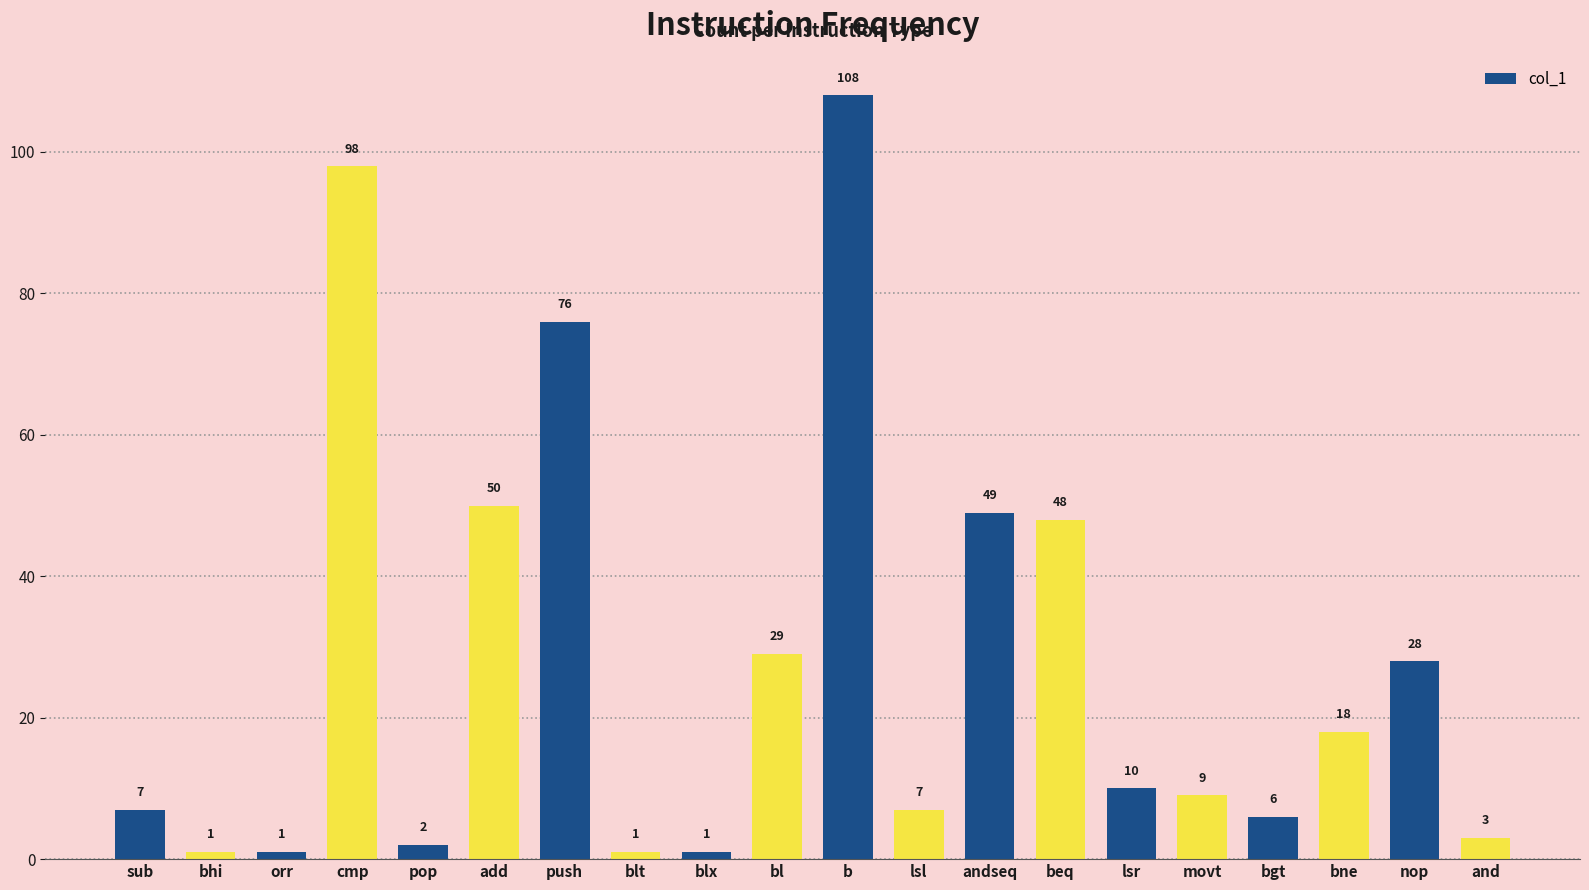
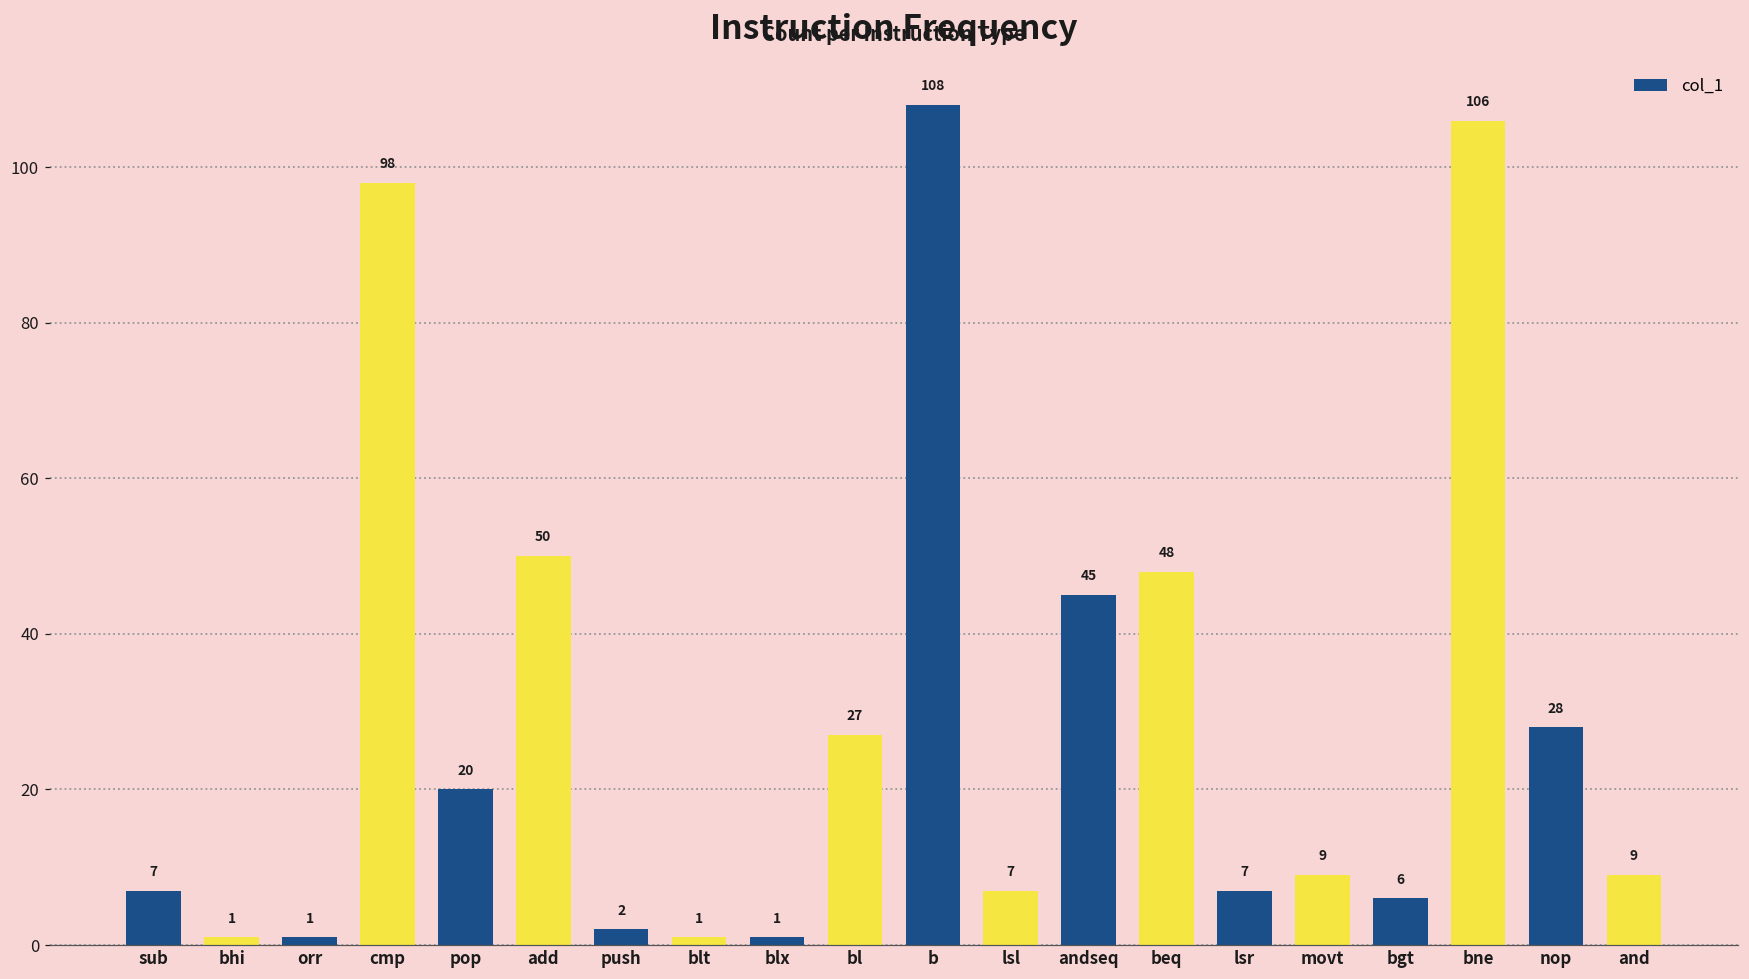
pop: 2 -> 20
push: 76 -> 2
bl: 29 -> 27
andseq: 49 -> 45
lsr: 10 -> 7
bne: 18 -> 106
and: 3 -> 9
